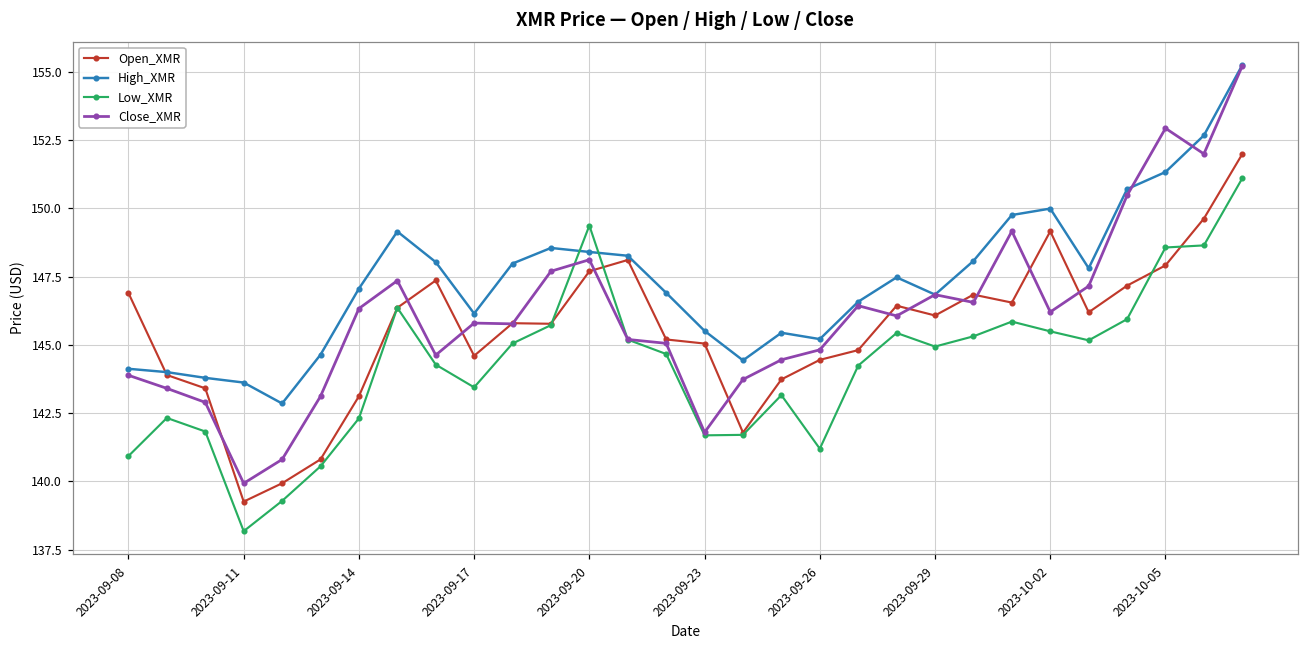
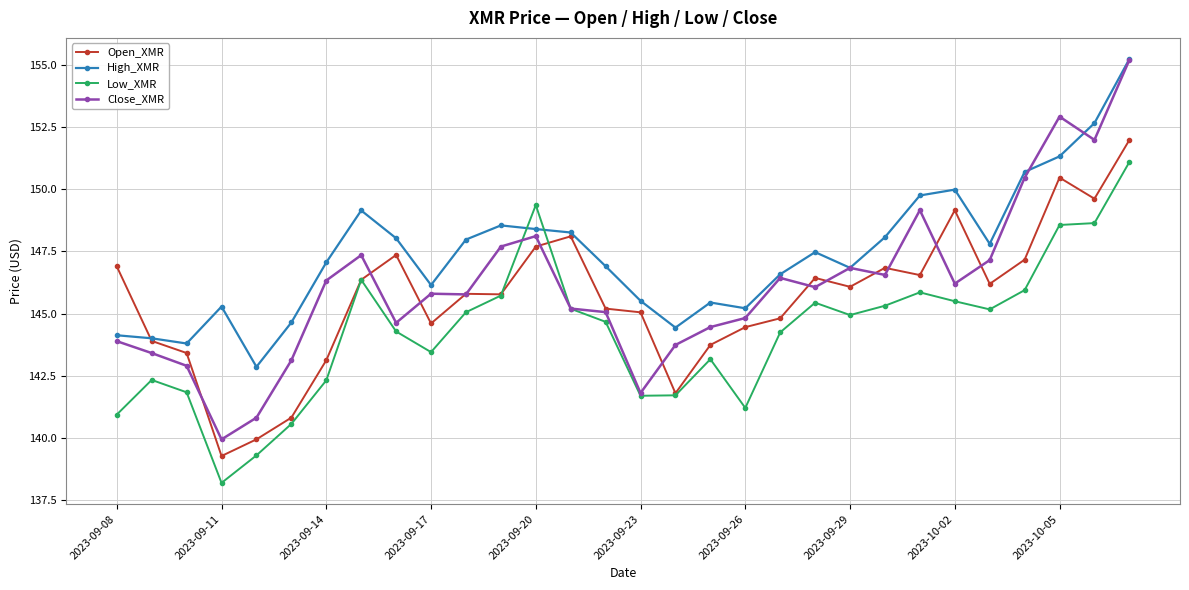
High_XMR, 2023-09-11: 143.6 -> 145.3
Open_XMR, 2023-10-05: 147.9 -> 150.5
